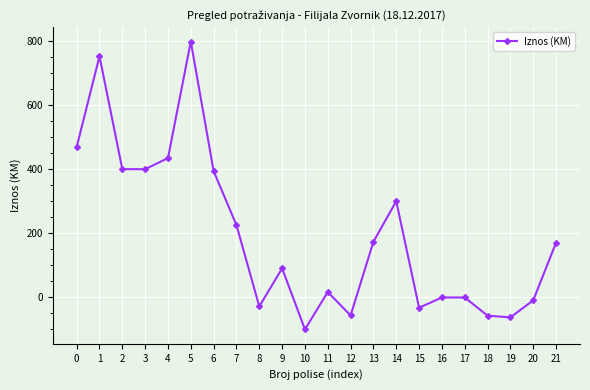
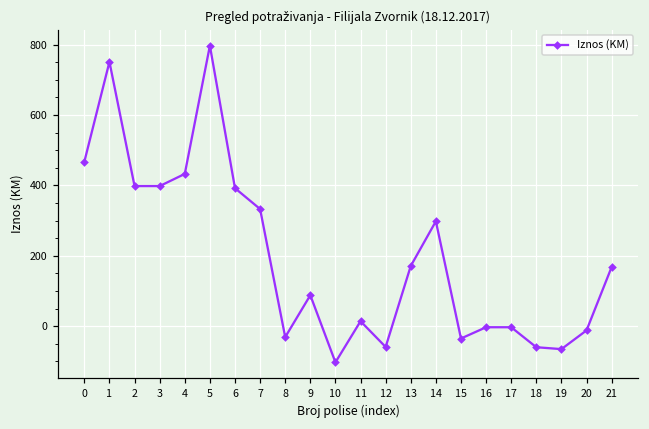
7: 220 -> 330
